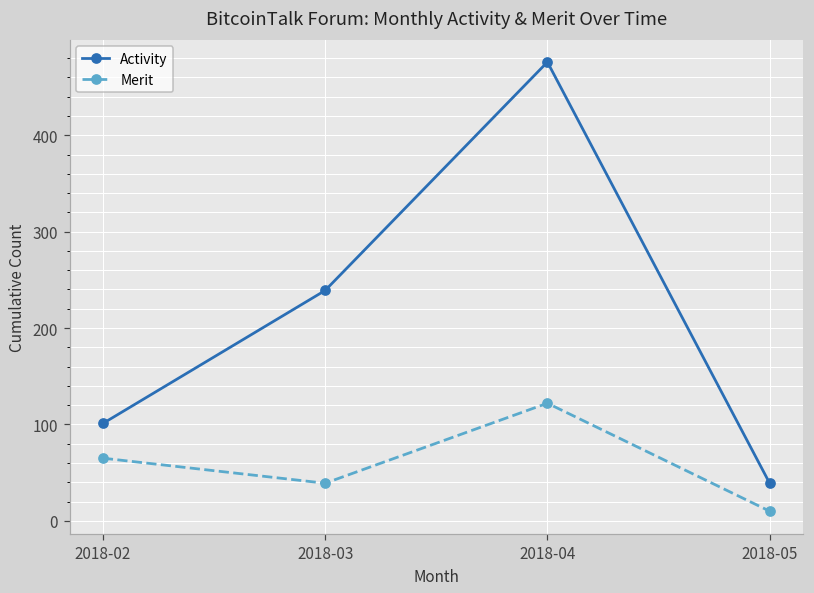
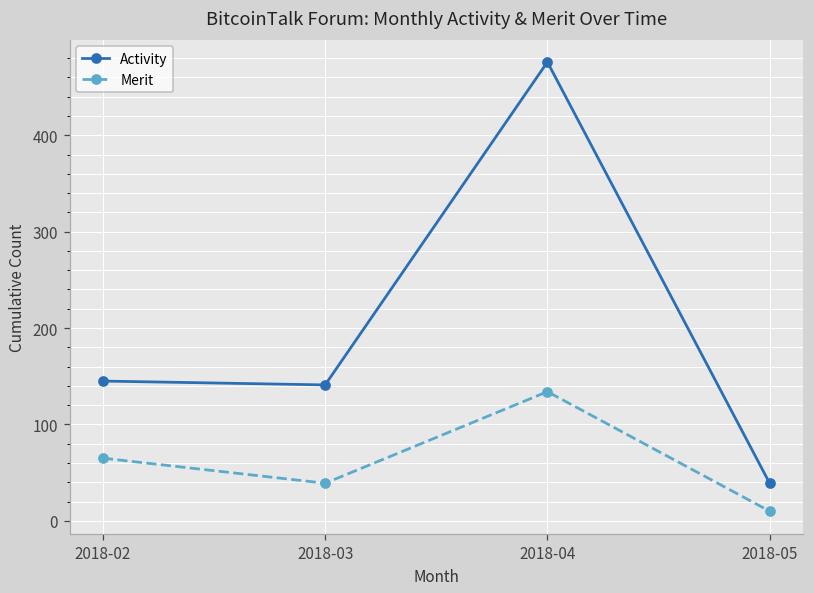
Activity, 2018-02: 100 -> 150
Activity, 2018-03: 240 -> 140
Merit, 2018-04: 120 -> 130
